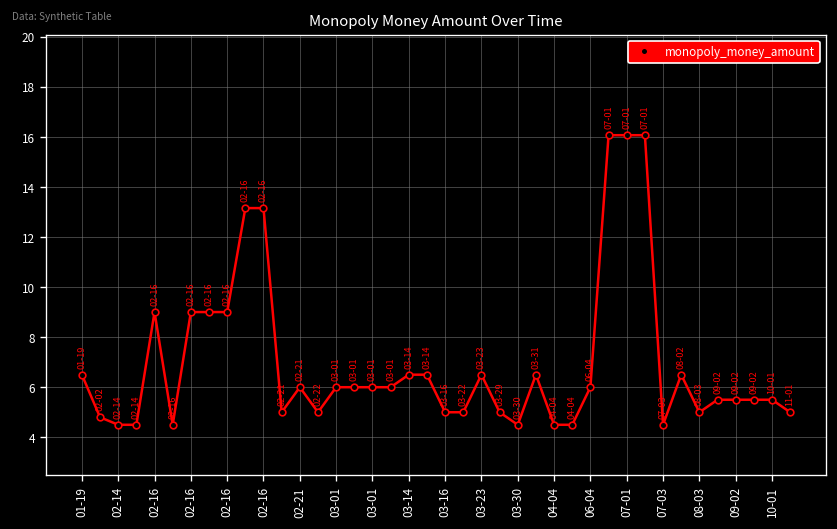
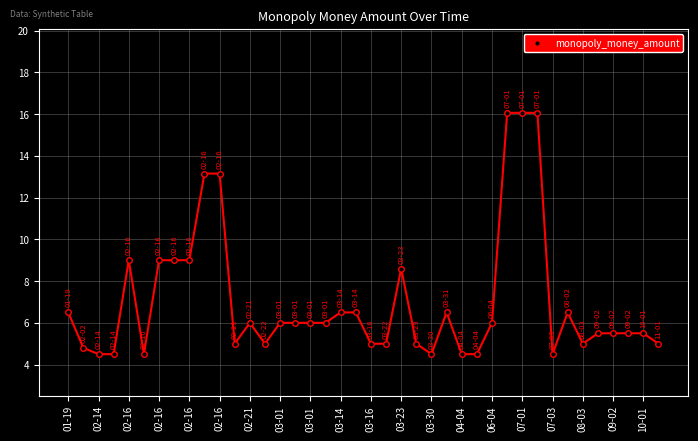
03-23: 6.5 -> 8.6
